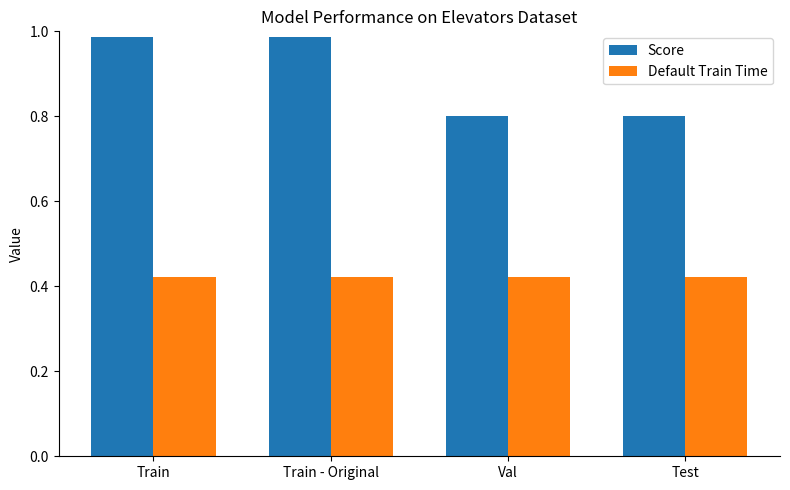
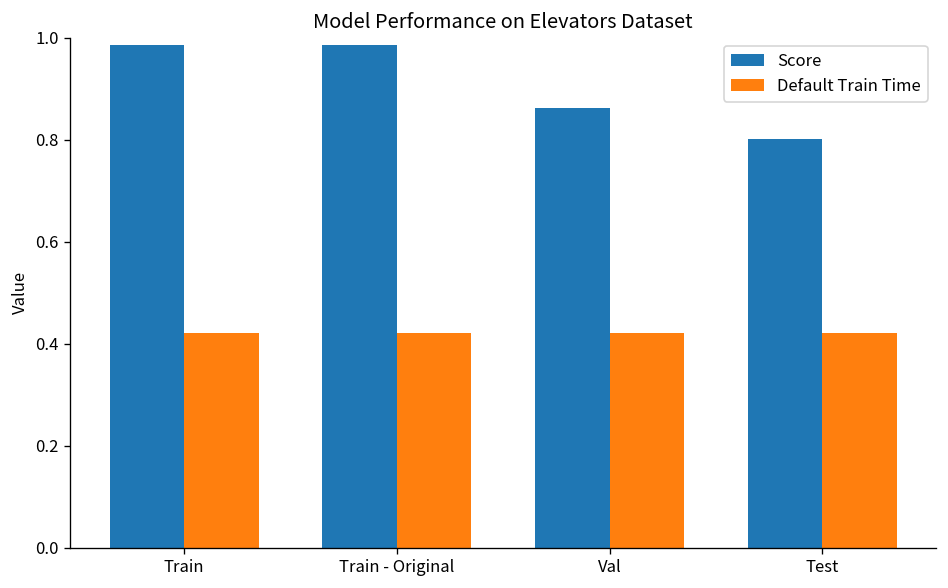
Score, Val: 0.80 -> 0.86
